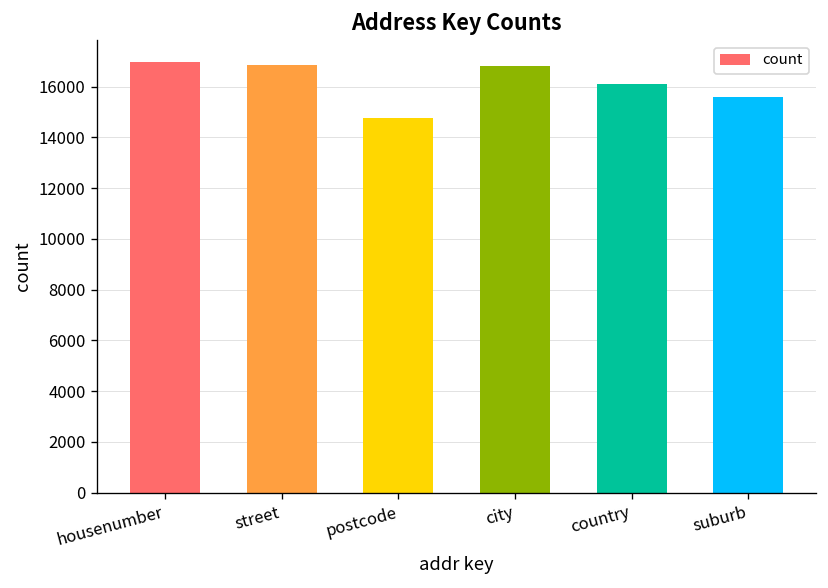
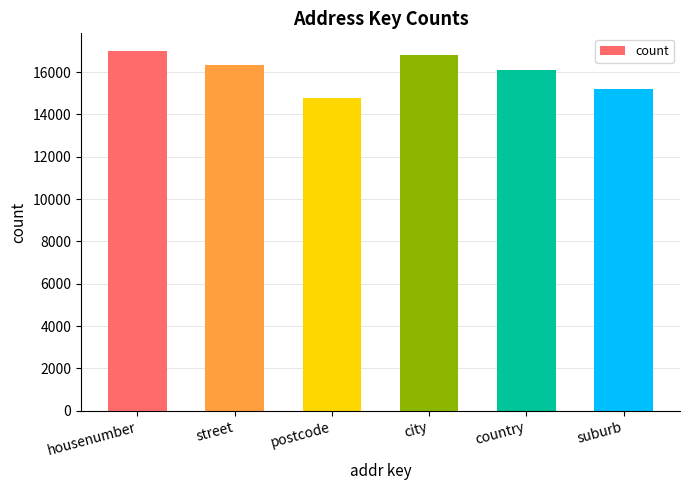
street: 16800 -> 16300
suburb: 15600 -> 15200
